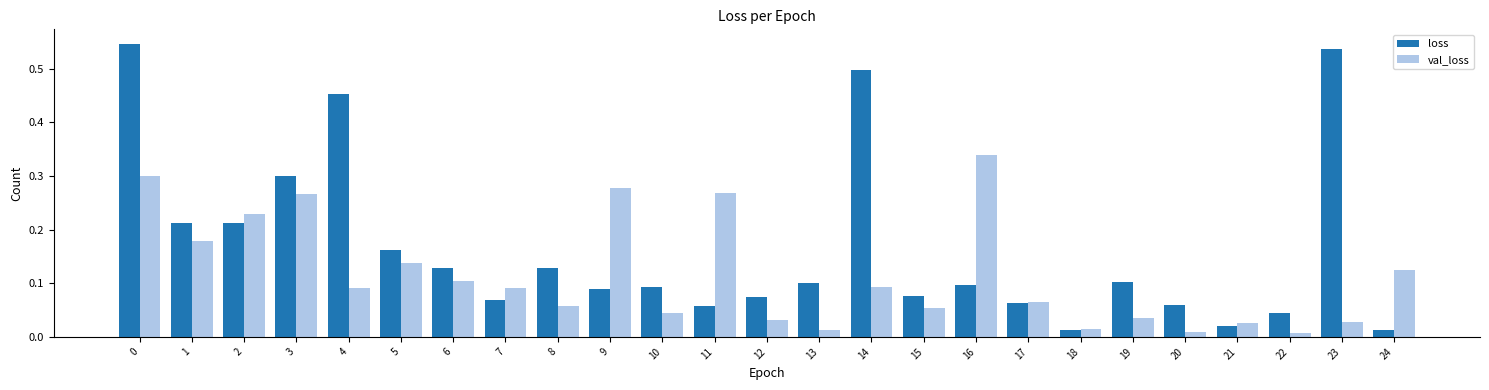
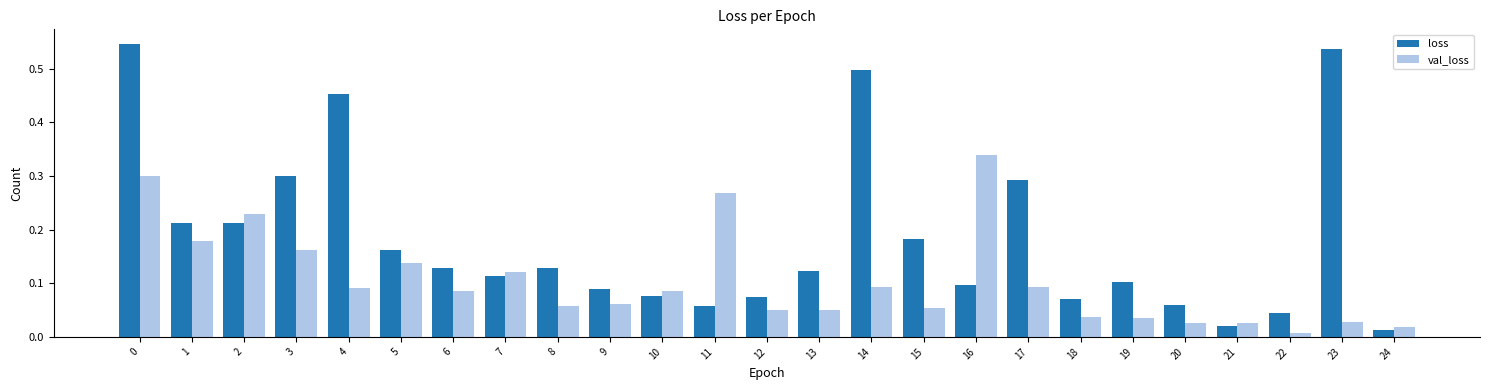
val_loss, 3: 0.27 -> 0.16
val_loss, 6: 0.10 -> 0.08
loss, 7: 0.07 -> 0.11
val_loss, 7: 0.09 -> 0.12
val_loss, 9: 0.28 -> 0.06
loss, 10: 0.09 -> 0.08
val_loss, 10: 0.04 -> 0.08
val_loss, 12: 0.03 -> 0.05
loss, 13: 0.10 -> 0.12
val_loss, 13: 0.01 -> 0.05
loss, 15: 0.08 -> 0.18
loss, 17: 0.06 -> 0.29
val_loss, 17: 0.07 -> 0.09
loss, 18: 0.01 -> 0.07
val_loss, 18: 0.01 -> 0.04
val_loss, 20: 0.01 -> 0.03
val_loss, 24: 0.12 -> 0.02
